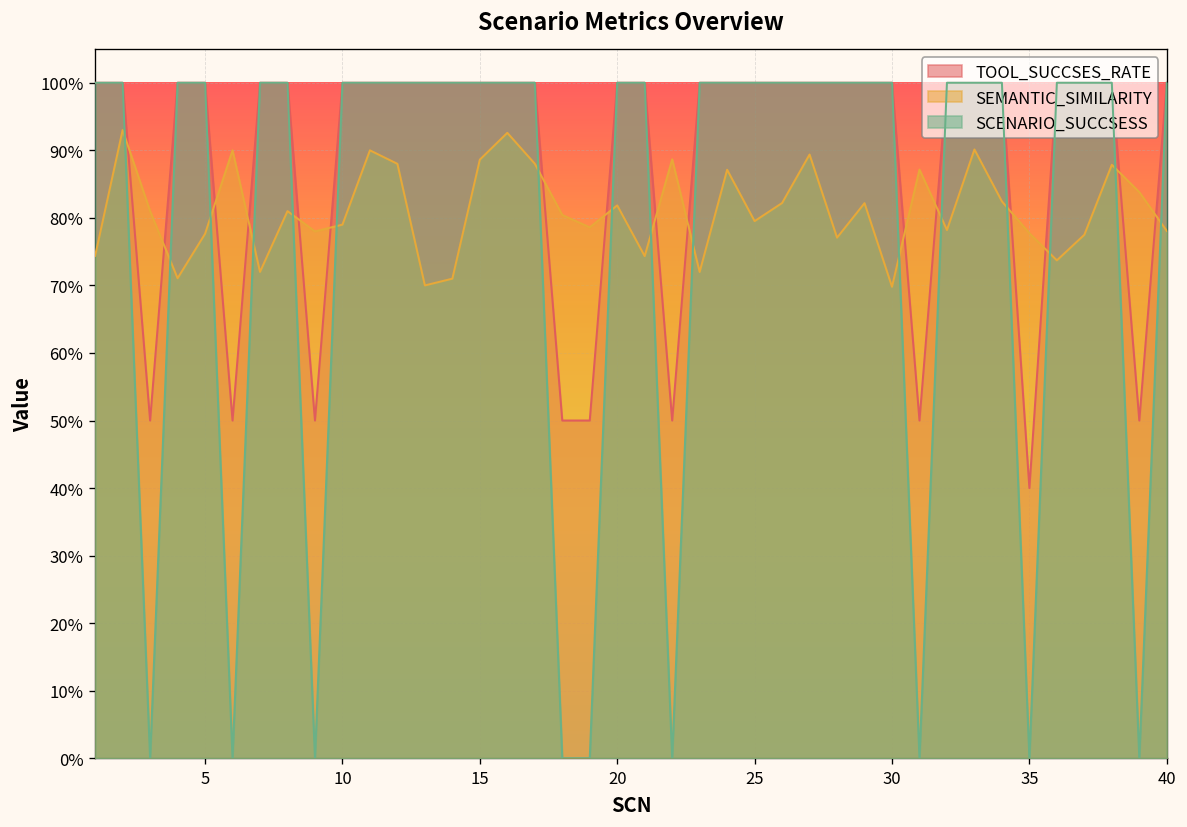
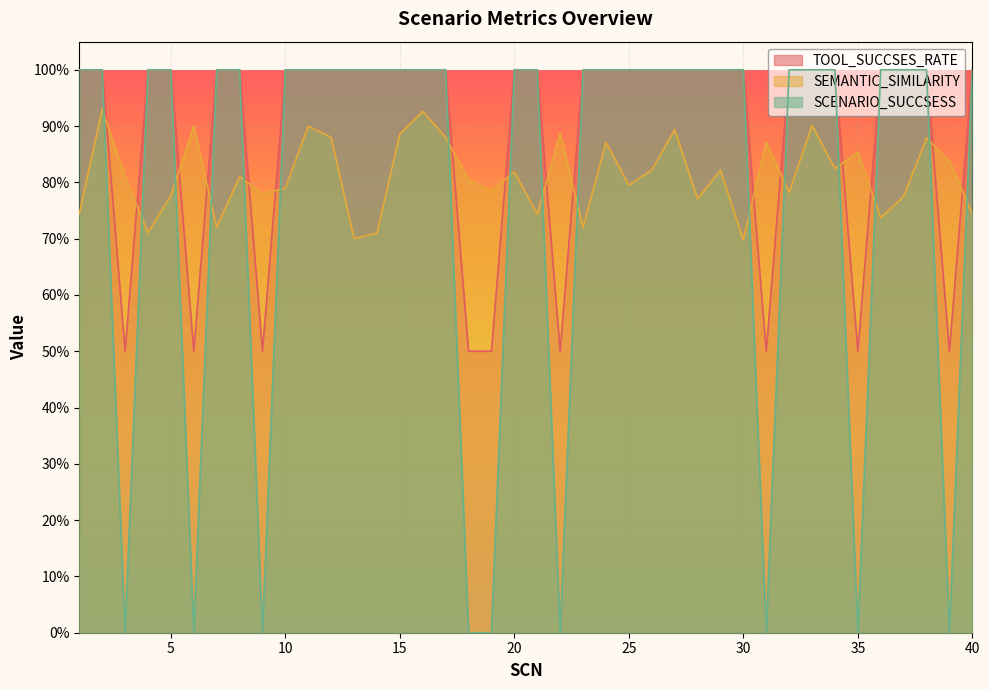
TOOL_SUCCSES_RATE, 35: 40% -> 50%
SEMANTIC_SIMILARITY, 35: 78% -> 85%
SEMANTIC_SIMILARITY, 40: 78% -> 74%
